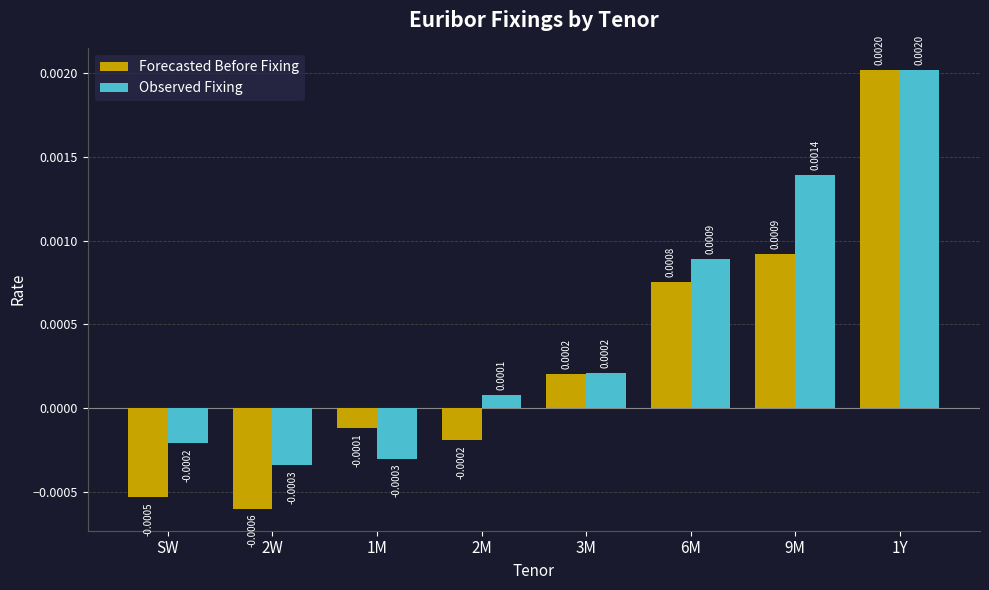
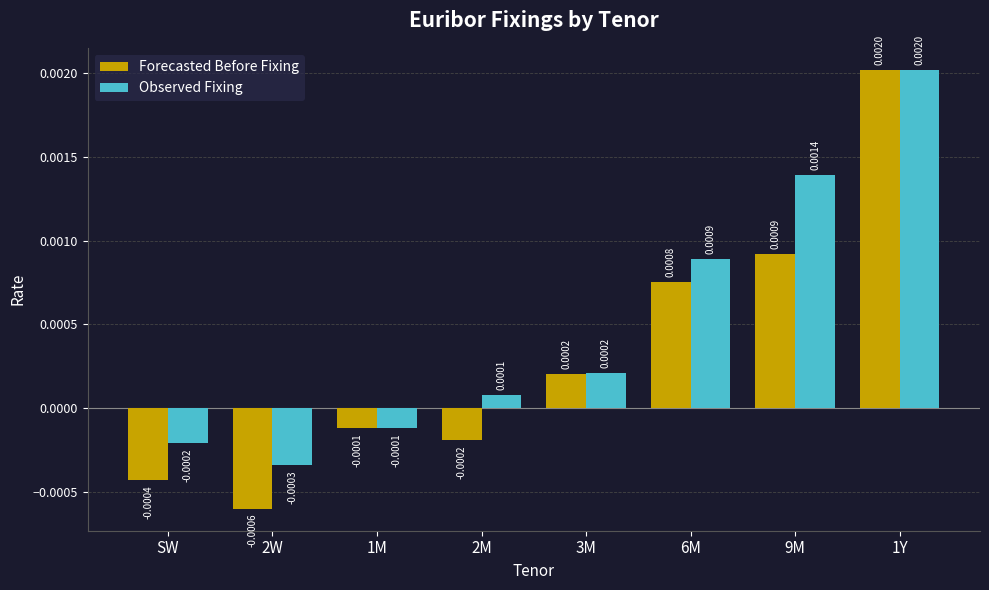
Forecasted Before Fixing, SW: -0.0005 -> -0.0004
Observed Fixing, 1M: -0.0003 -> -0.0001
